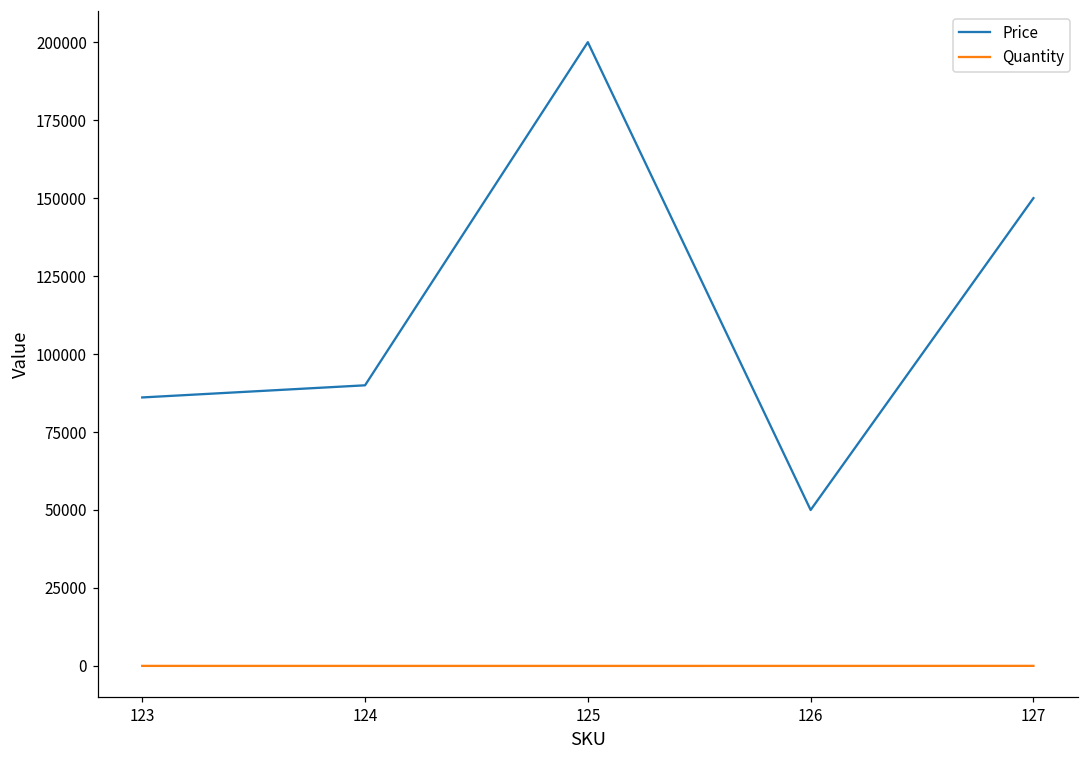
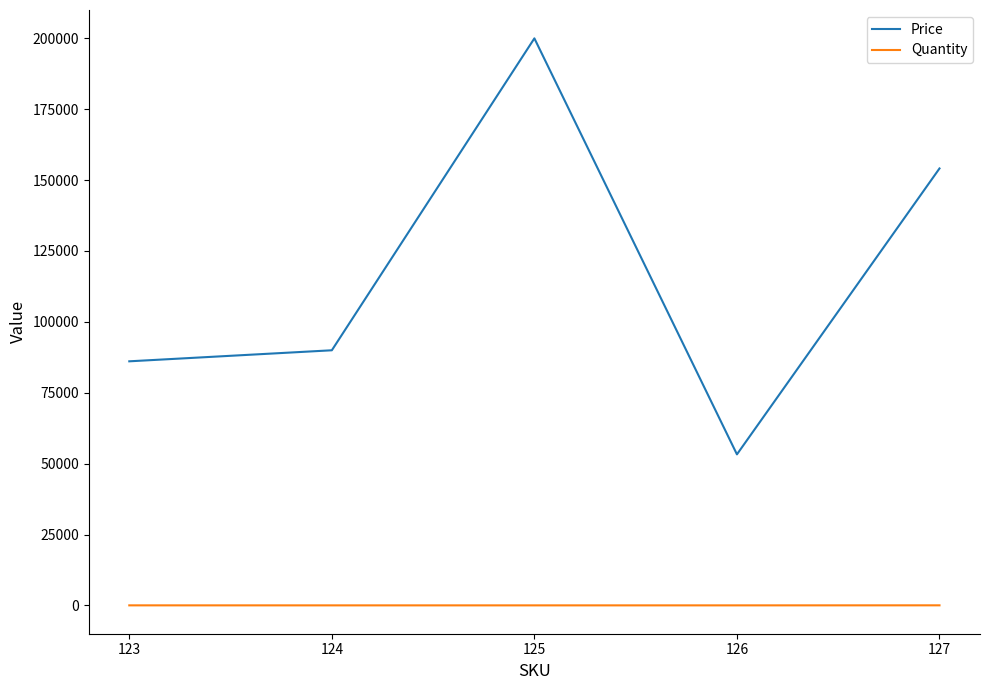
Price, 126: 50000 -> 53000
Price, 127: 150000 -> 154000
